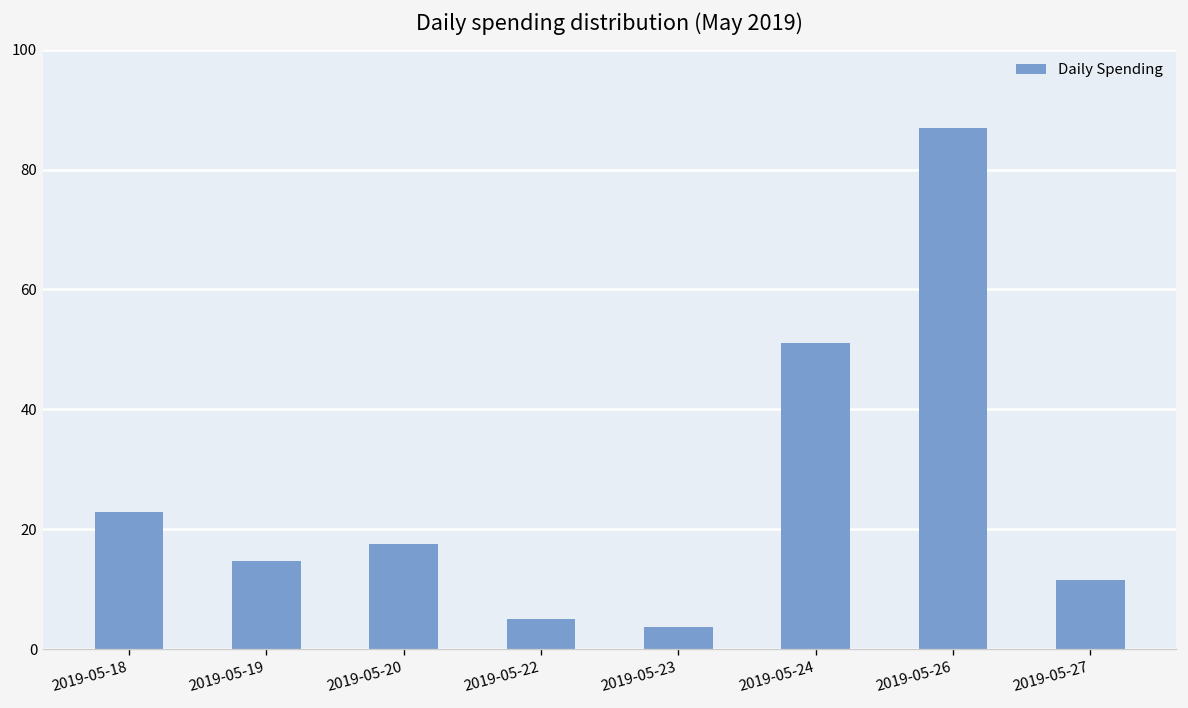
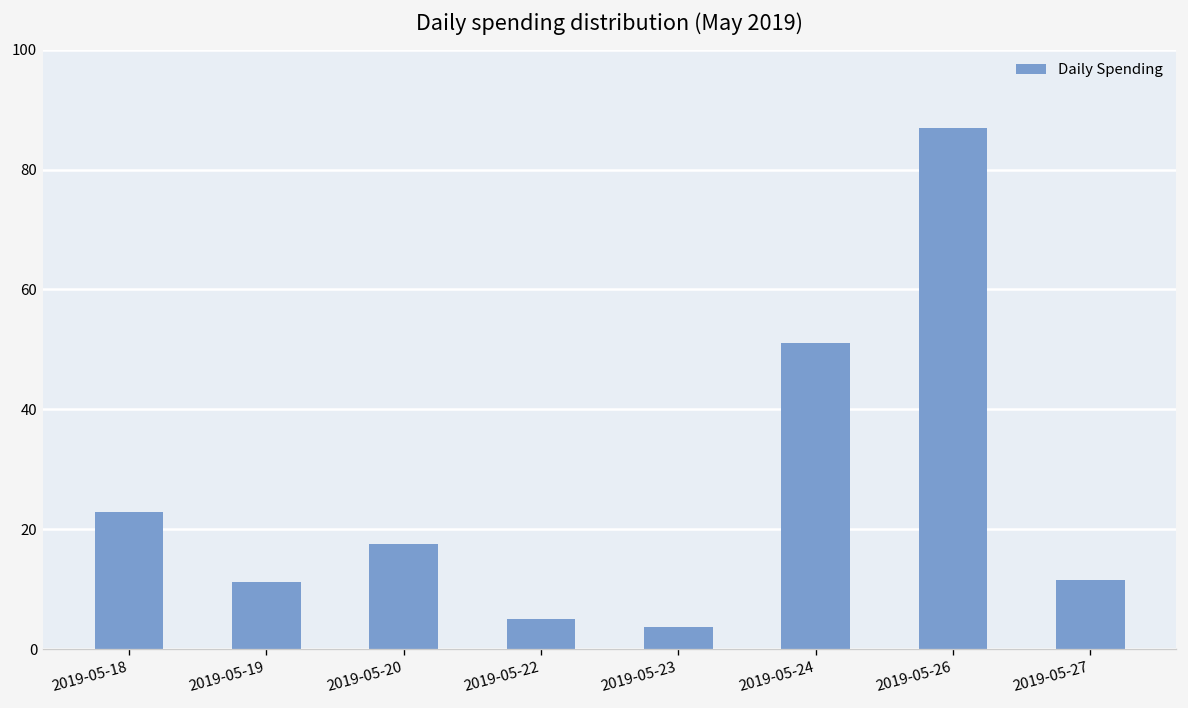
2019-05-19: 15 -> 11
